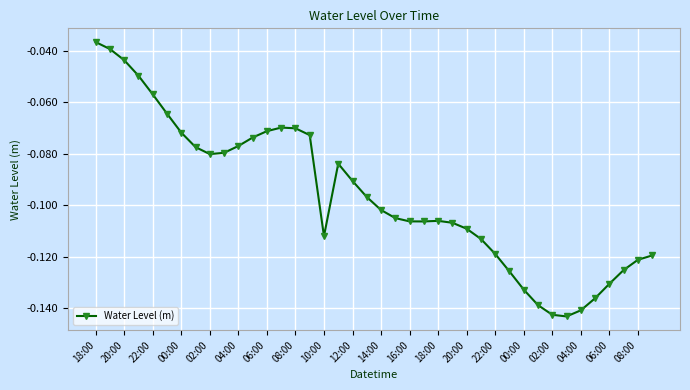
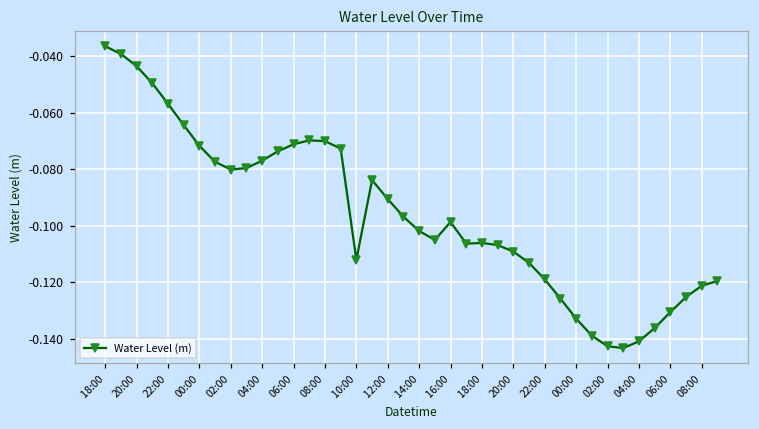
16:00: -0.106 -> -0.099
